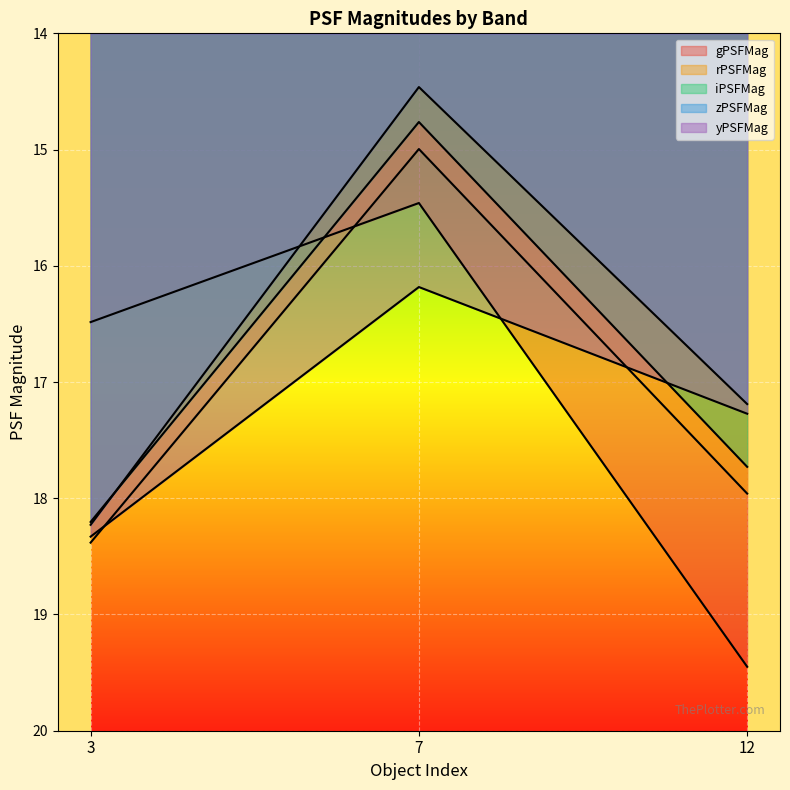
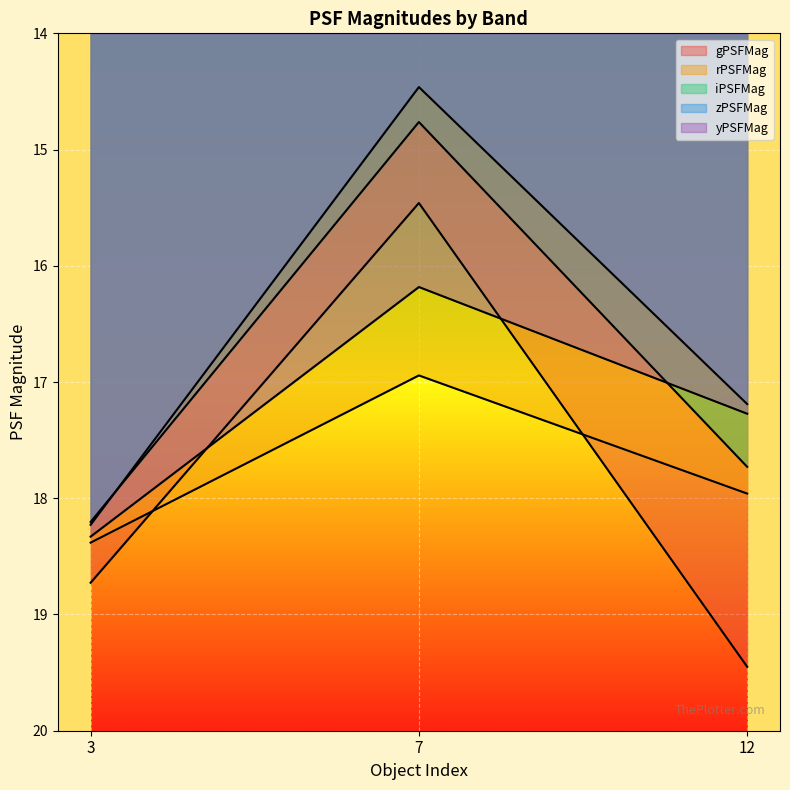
gPSFMag, 3: 16.48 -> 18.73
rPSFMag, 7: 15.00 -> 16.94
